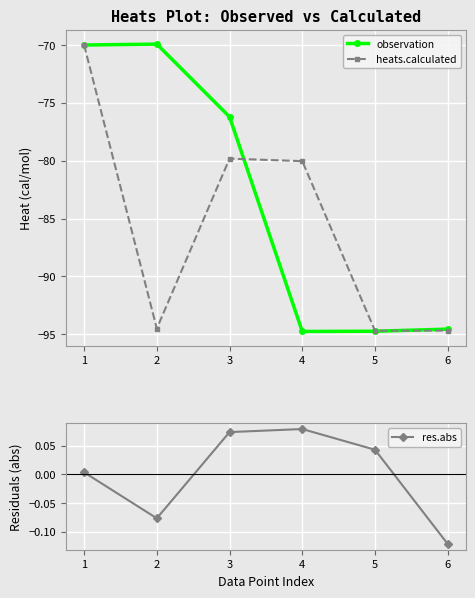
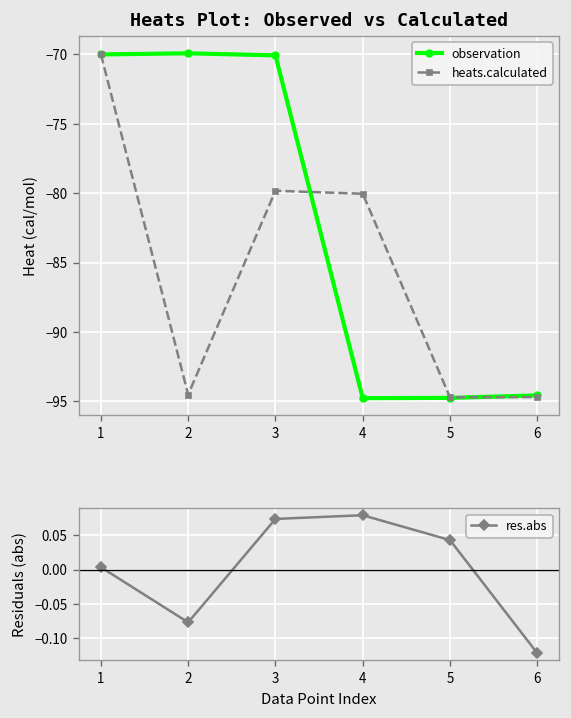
Heats Plot: Observed vs Calculated, observation, 3: -76.2 -> -70.1
